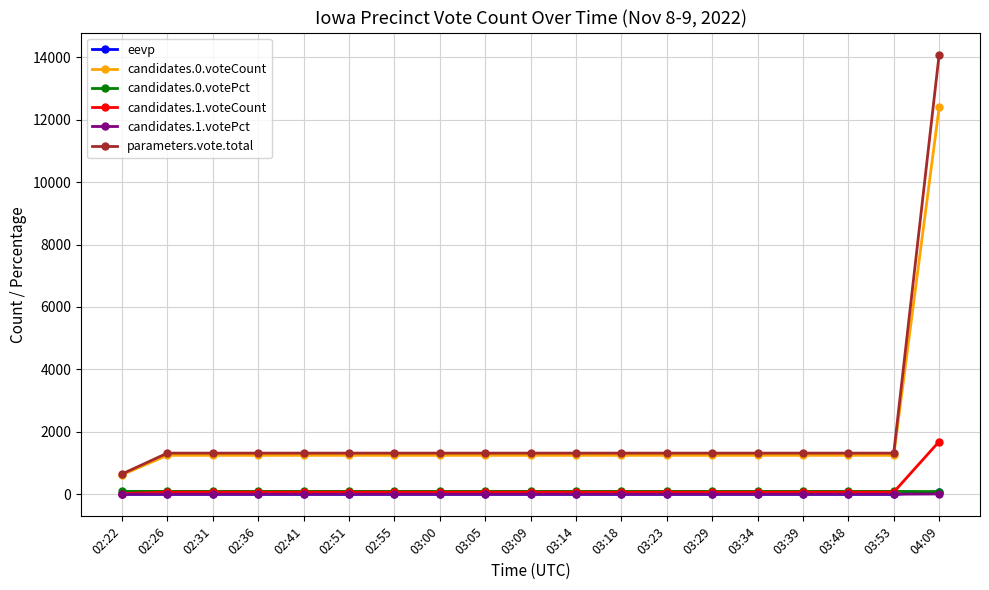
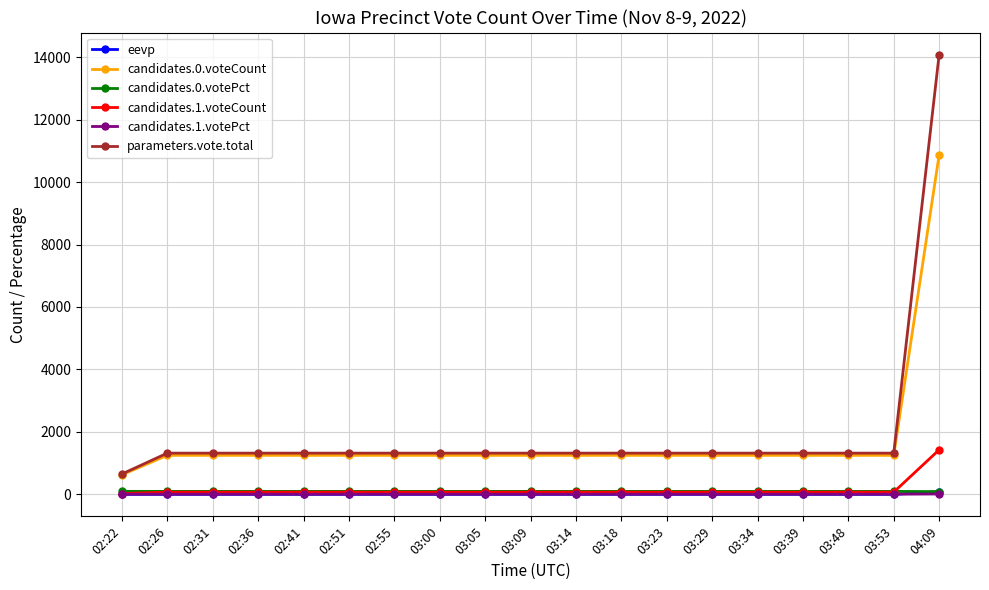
candidates.0.voteCount, 04:09: 12400 -> 10900
candidates.1.voteCount, 04:09: 1700 -> 1400
